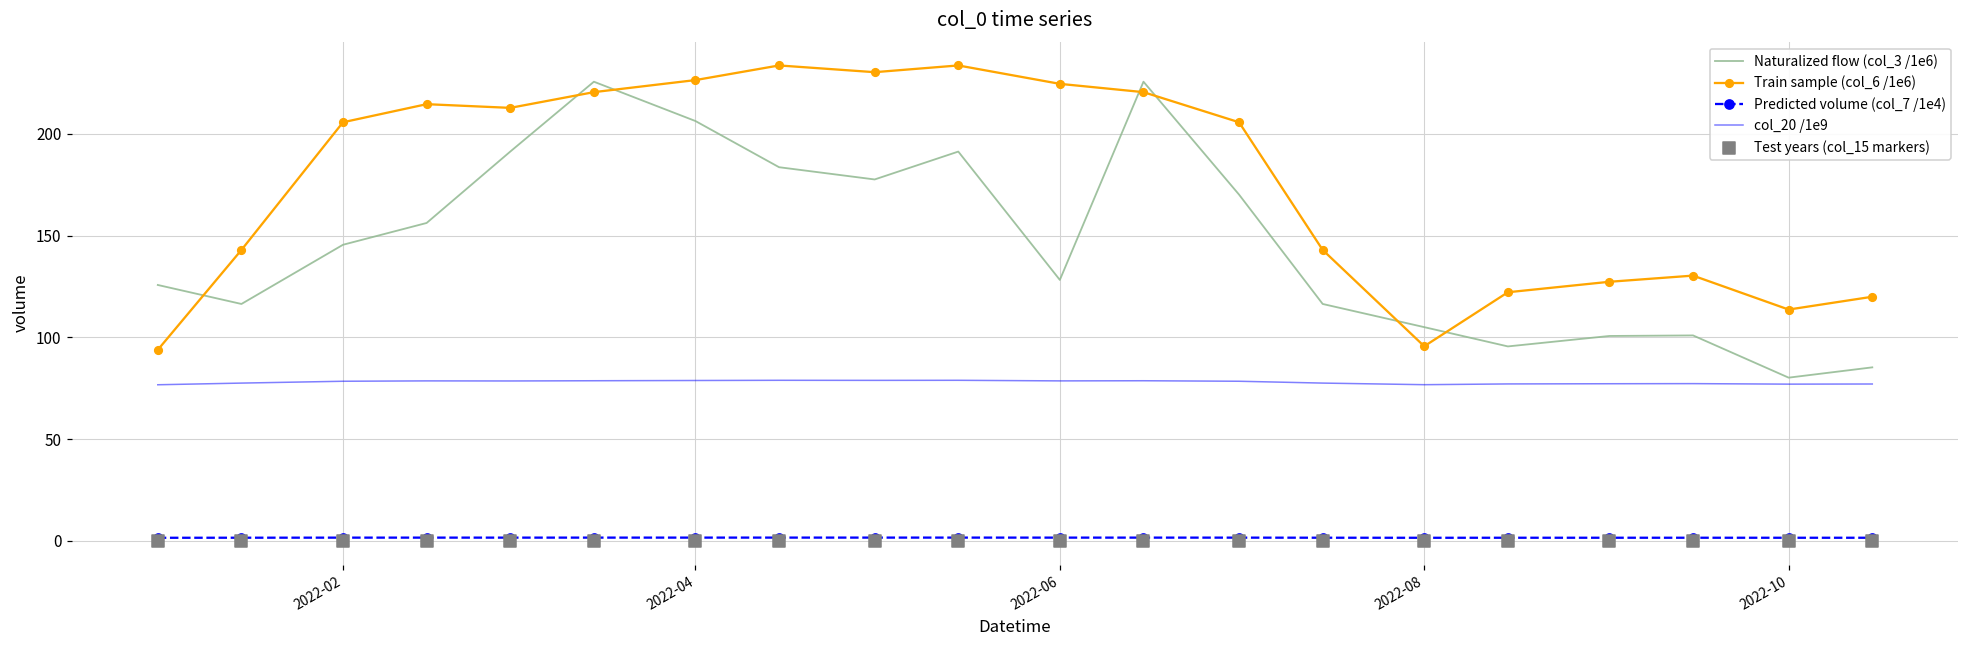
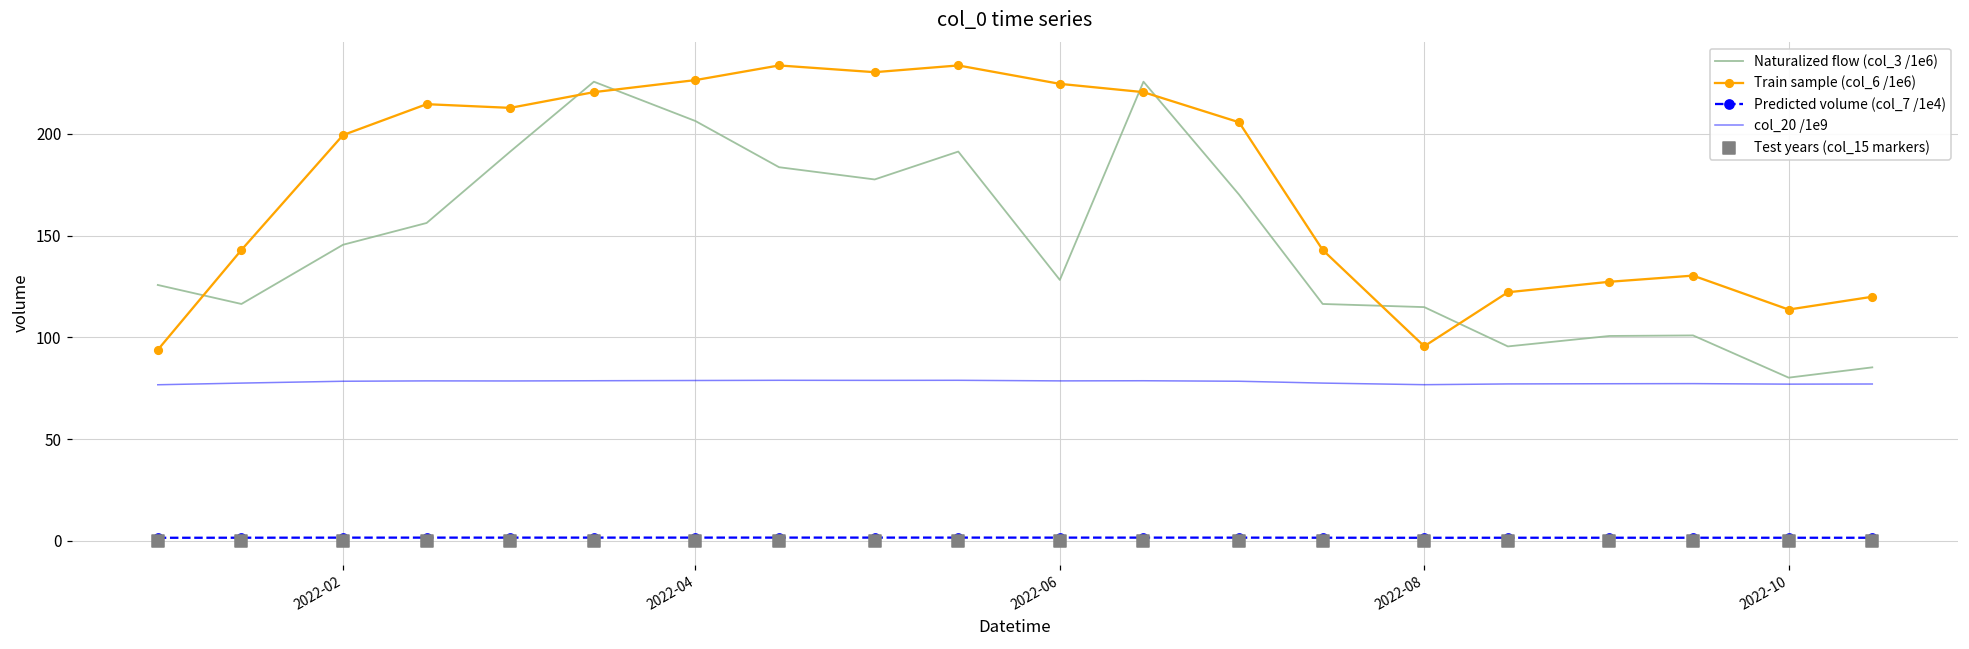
Train sample (col_6 /1e6), 2022-02: 206 -> 199
Naturalized flow (col_3 /1e6), 2022-08: 105 -> 115
